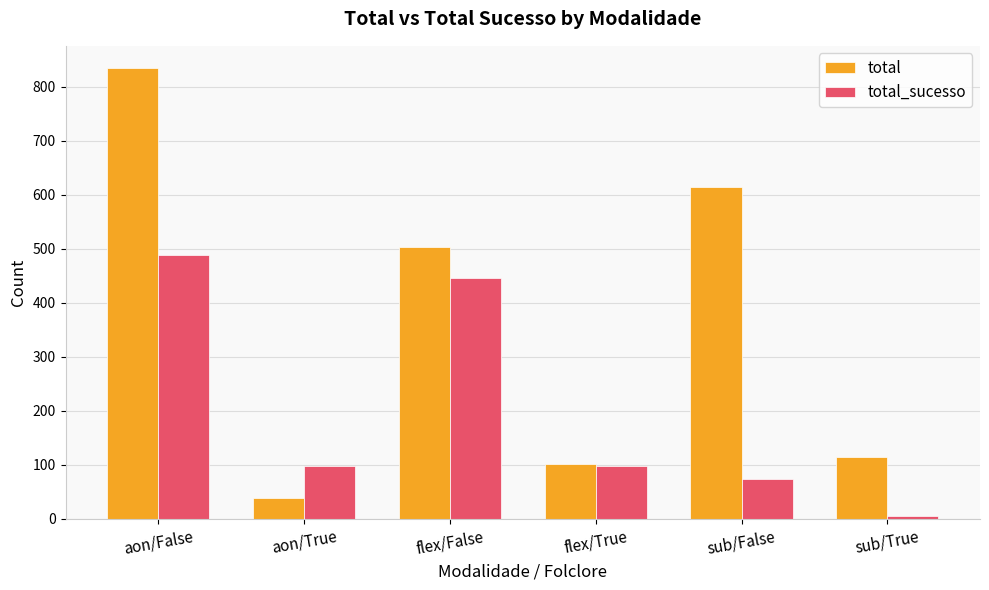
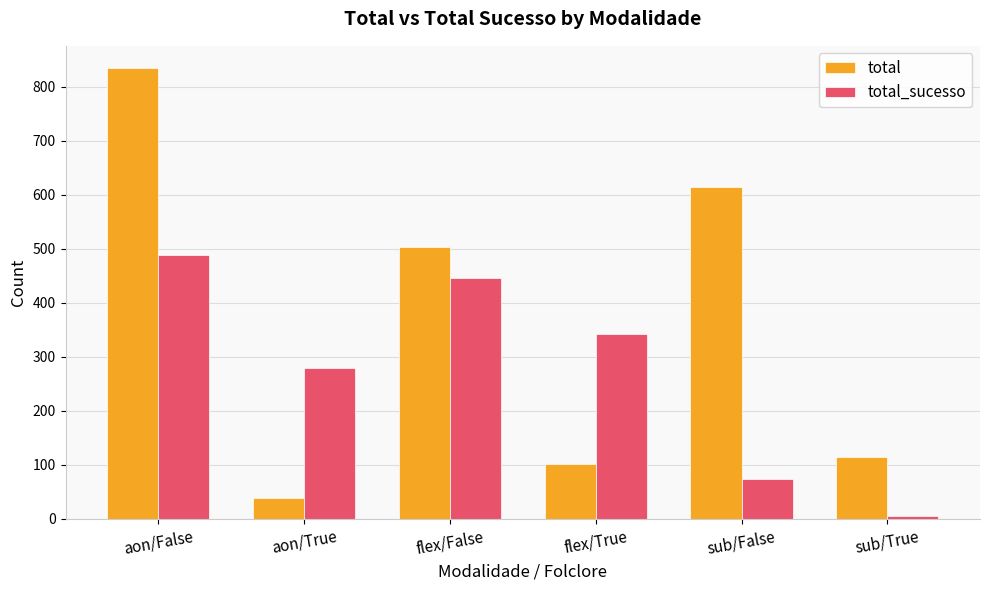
total_sucesso, aon/True: 100 -> 280
total_sucesso, flex/True: 100 -> 340
